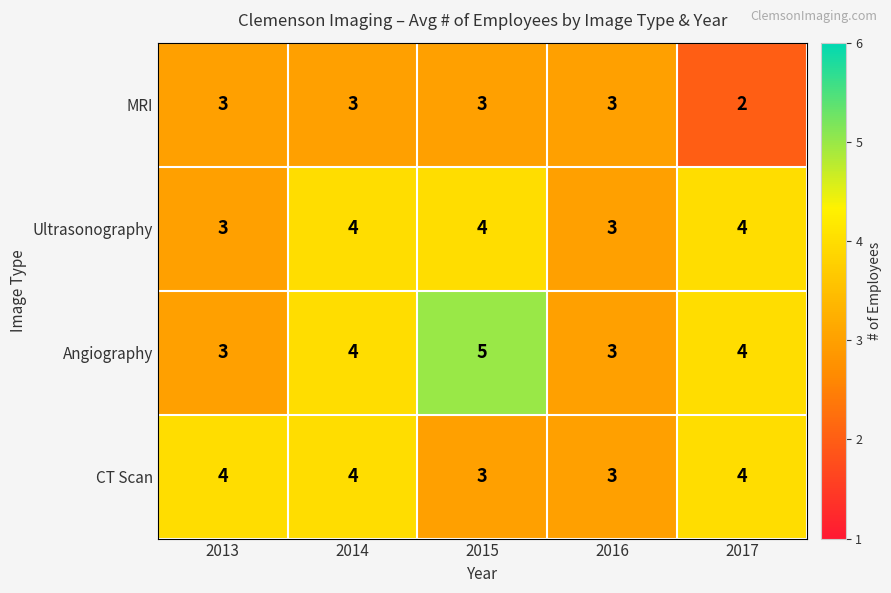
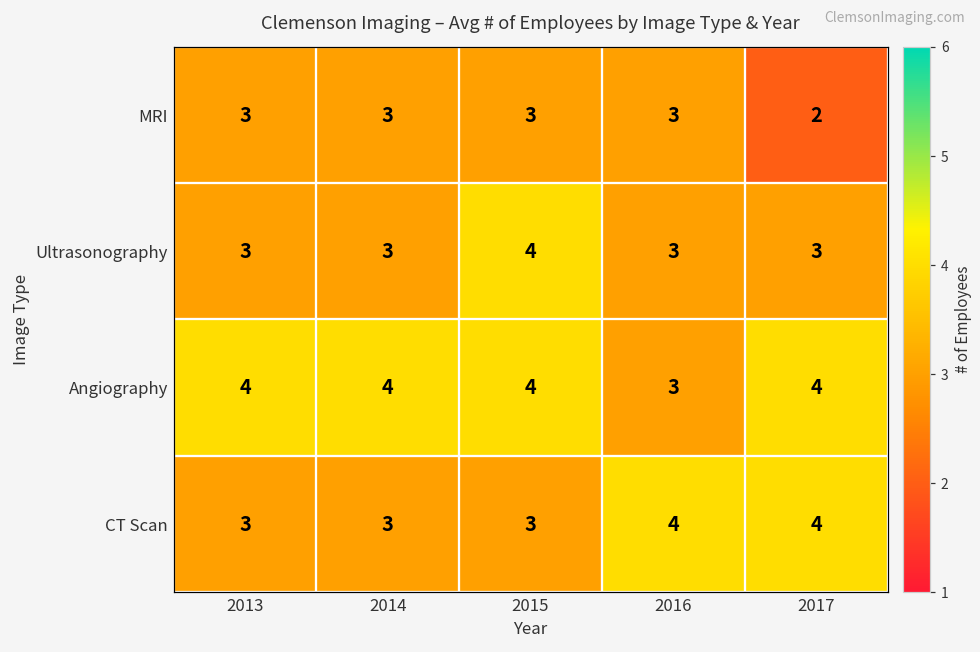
Ultrasonography, 2014: 4 -> 3
Ultrasonography, 2017: 4 -> 3
Angiography, 2013: 3 -> 4
Angiography, 2015: 5 -> 4
CT Scan, 2013: 4 -> 3
CT Scan, 2014: 4 -> 3
CT Scan, 2016: 3 -> 4
